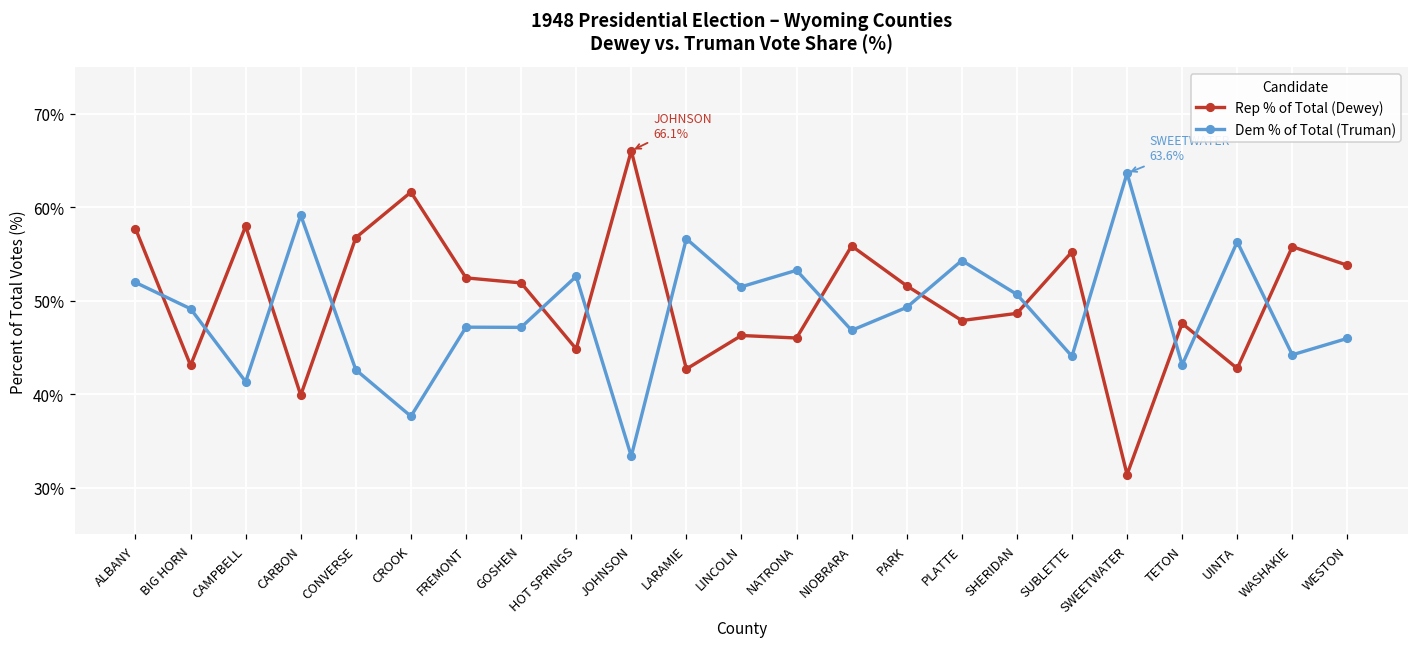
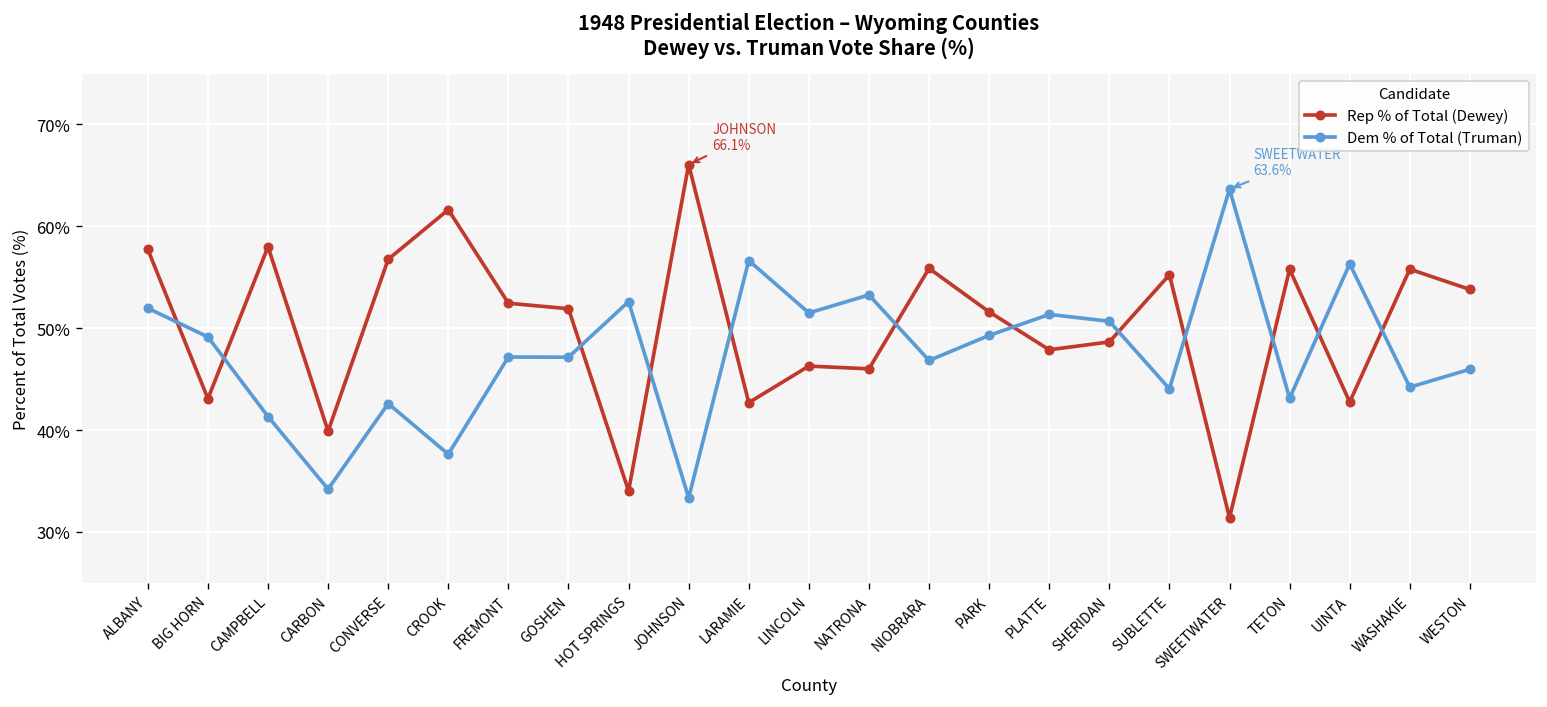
Dem % of Total (Truman), CARBON: 59% -> 34%
Rep % of Total (Dewey), HOT SPRINGS: 45% -> 34%
Dem % of Total (Truman), PLATTE: 54% -> 51%
Rep % of Total (Dewey), TETON: 48% -> 56%
